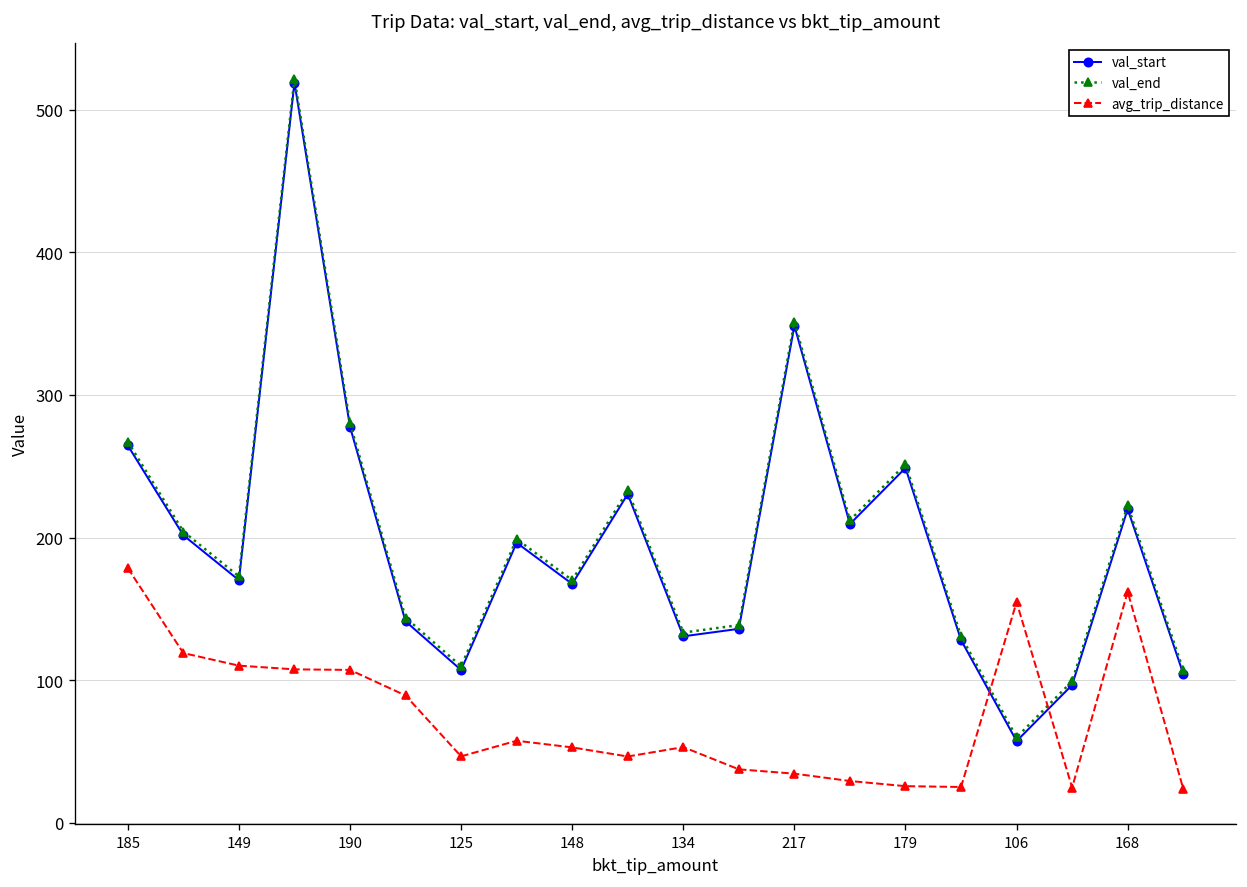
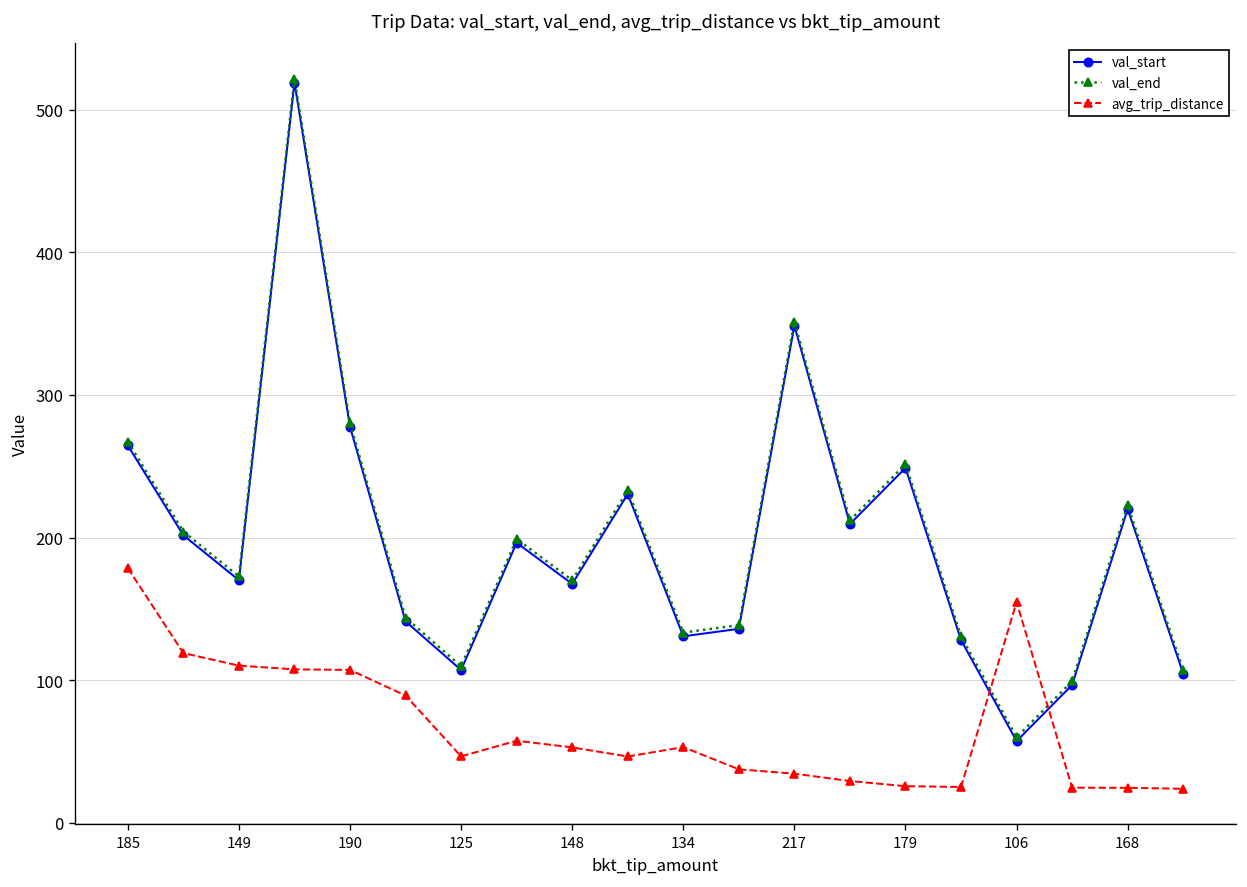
avg_trip_distance, 168: 162 -> 25
